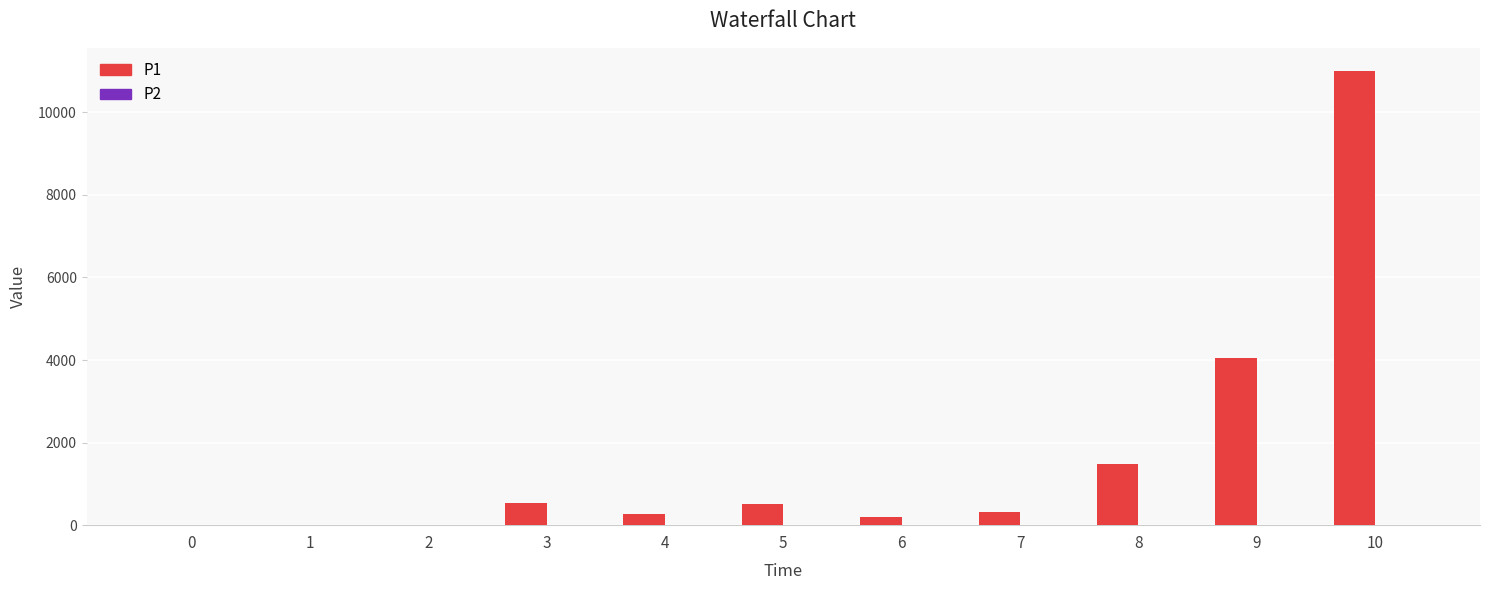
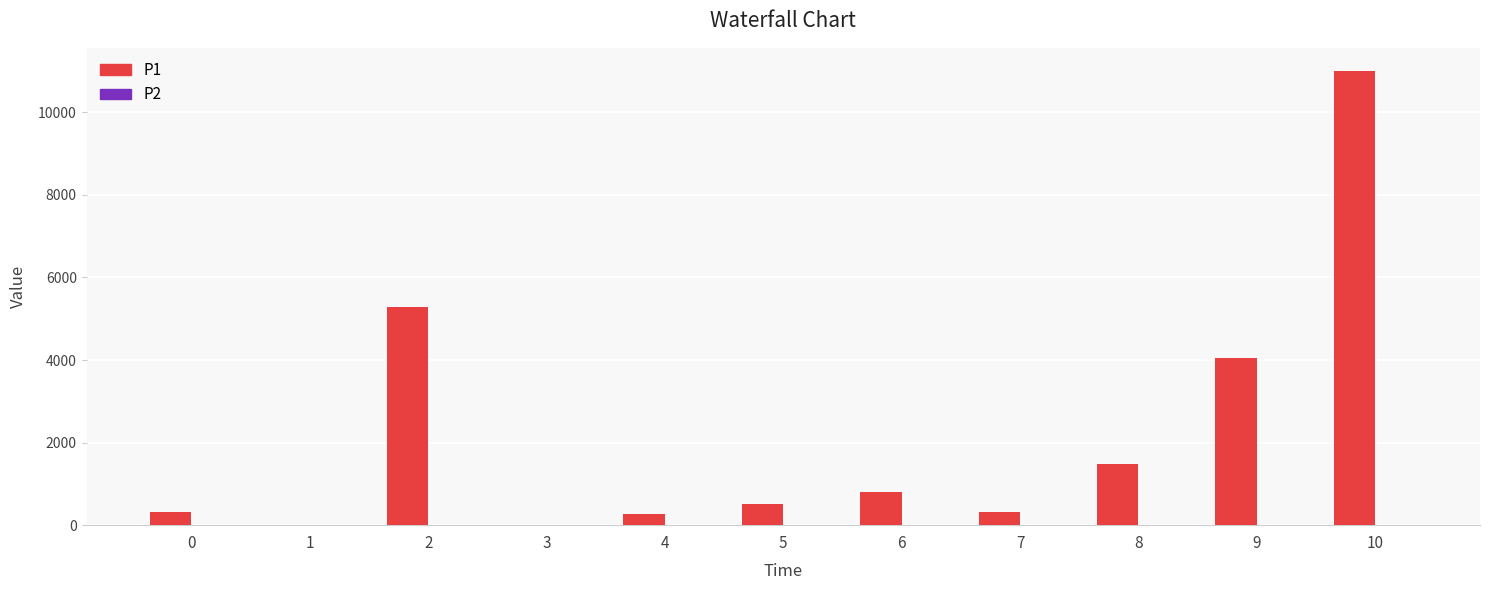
P1, 0: 0 -> 300
P1, 2: 0 -> 5300
P1, 3: 500 -> 0
P1, 6: 200 -> 800
